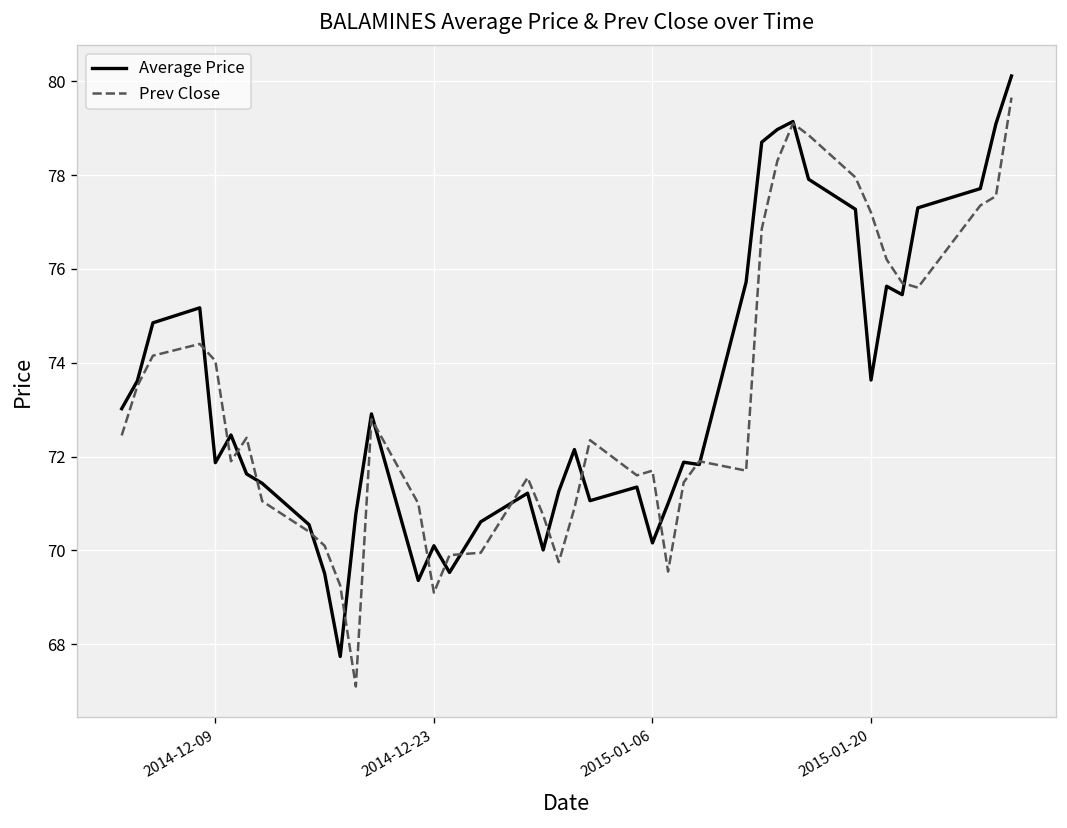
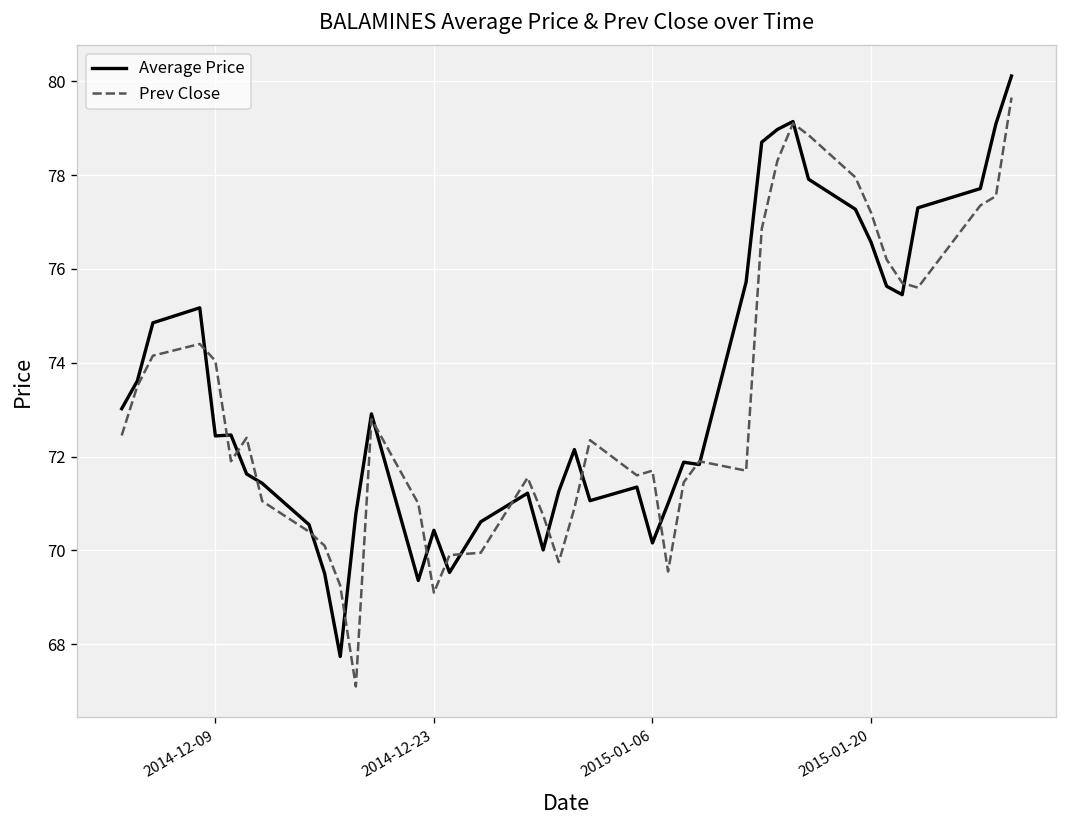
Average Price, 2014-12-09: 71.9 -> 72.4
Average Price, 2014-12-23: 70.1 -> 70.4
Average Price, 2015-01-20: 73.6 -> 76.6
